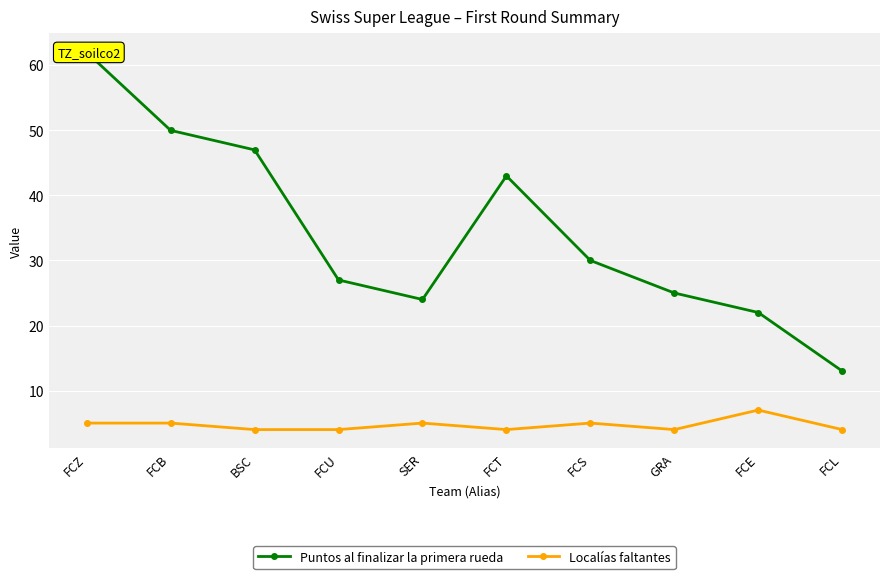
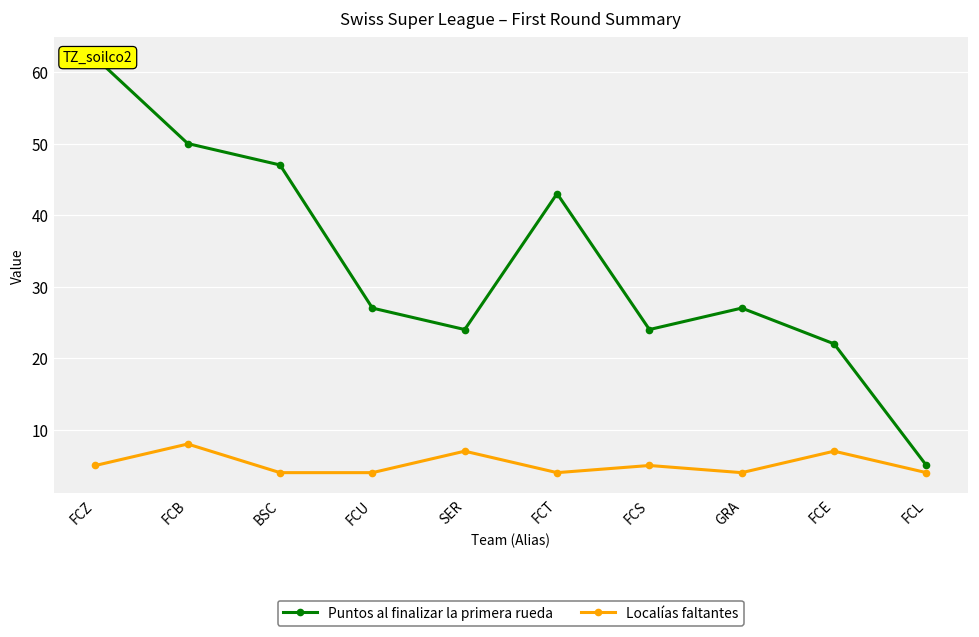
Localías faltantes, FCB: 5 -> 8
Localías faltantes, SER: 5 -> 7
Puntos al finalizar la primera rueda, FCS: 30 -> 24
Puntos al finalizar la primera rueda, GRA: 25 -> 27
Puntos al finalizar la primera rueda, FCL: 13 -> 5
